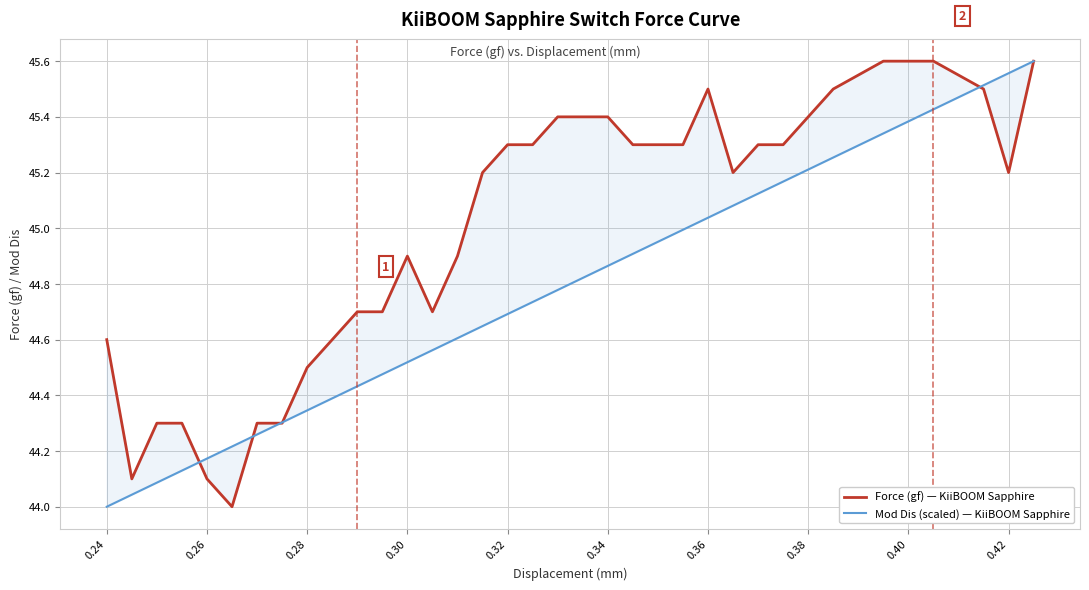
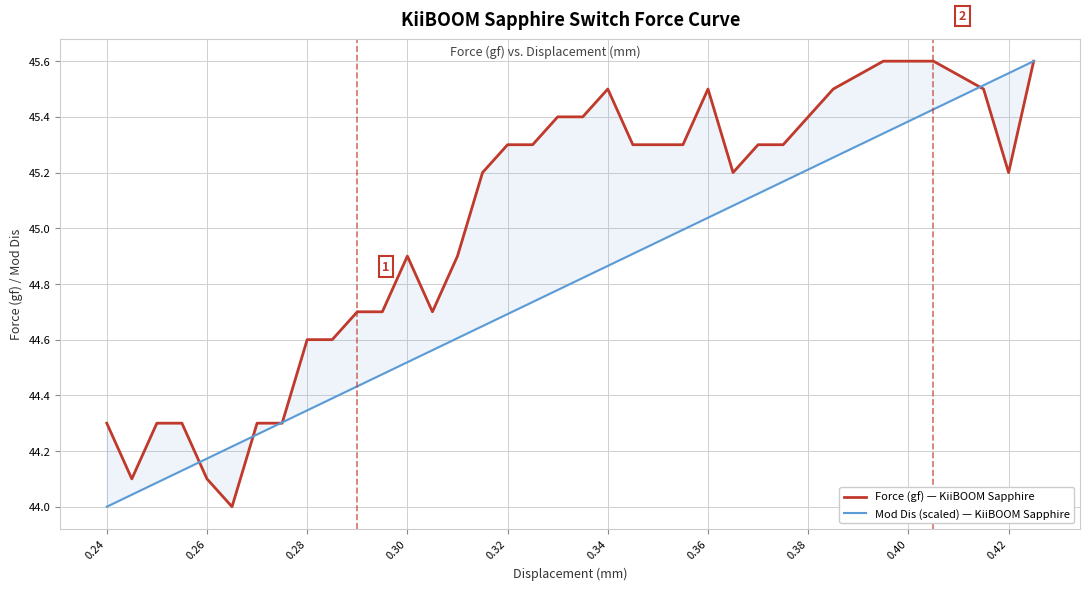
Force (gf) — KiiBOOM Sapphire, 0.24: 44.6 -> 44.3
Force (gf) — KiiBOOM Sapphire, 0.28: 44.5 -> 44.6
Force (gf) — KiiBOOM Sapphire, 0.34: 45.4 -> 45.5
